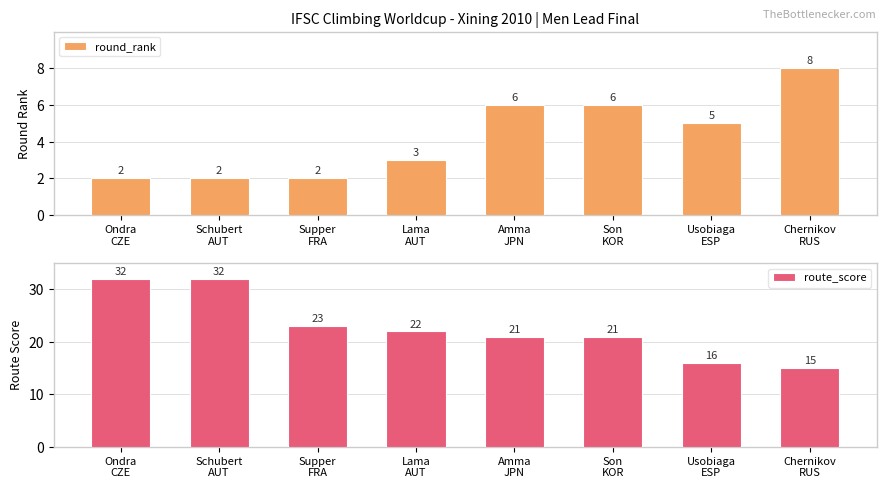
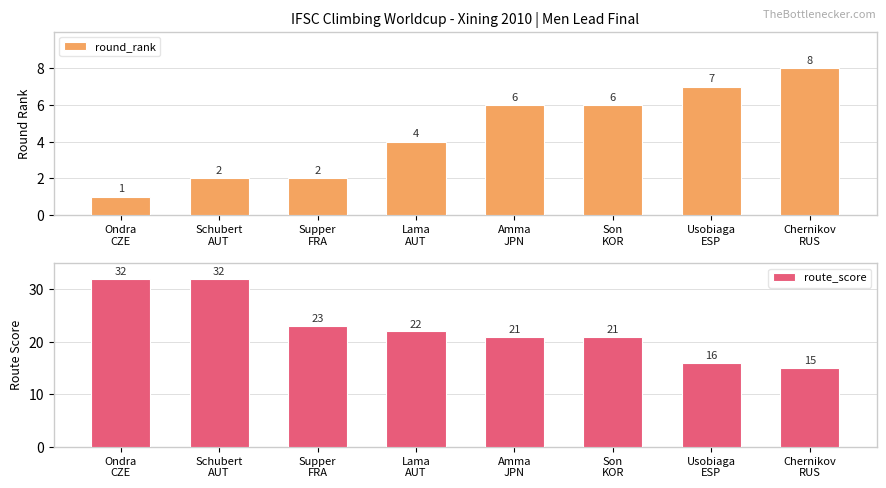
IFSC Climbing Worldcup - Xining 2010 | Men Lead Final, Ondra CZE: 2 -> 1
IFSC Climbing Worldcup - Xining 2010 | Men Lead Final, Lama AUT: 3 -> 4
IFSC Climbing Worldcup - Xining 2010 | Men Lead Final, Usobiaga ESP: 5 -> 7
